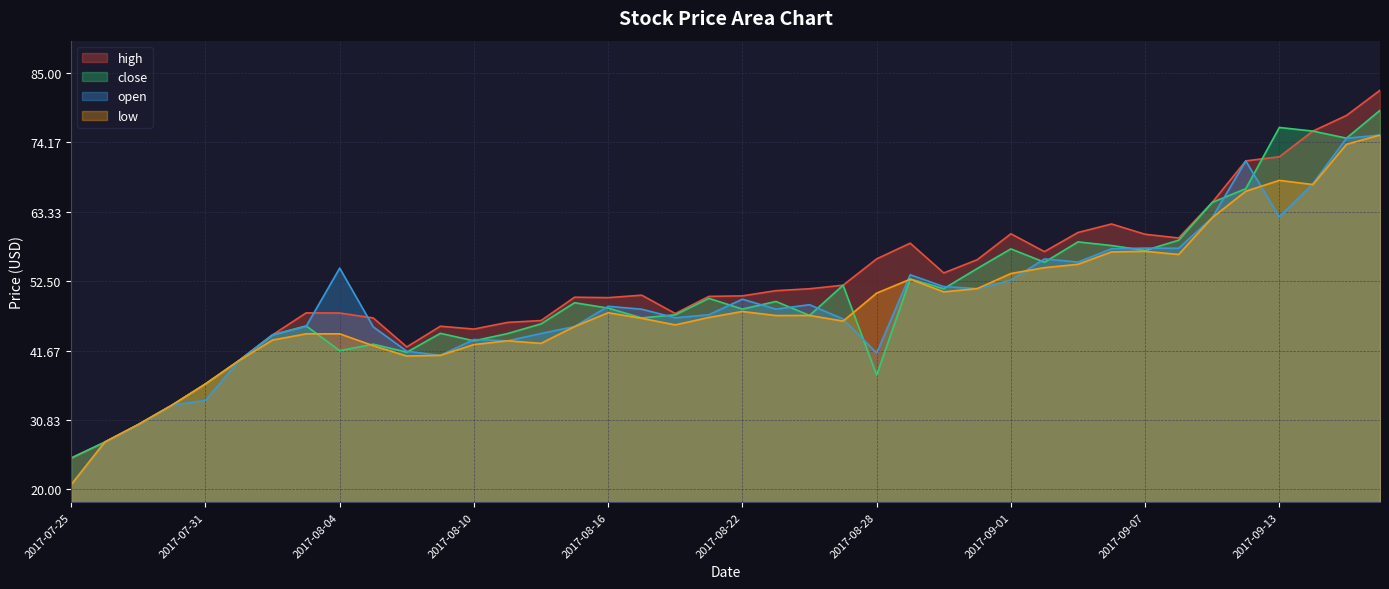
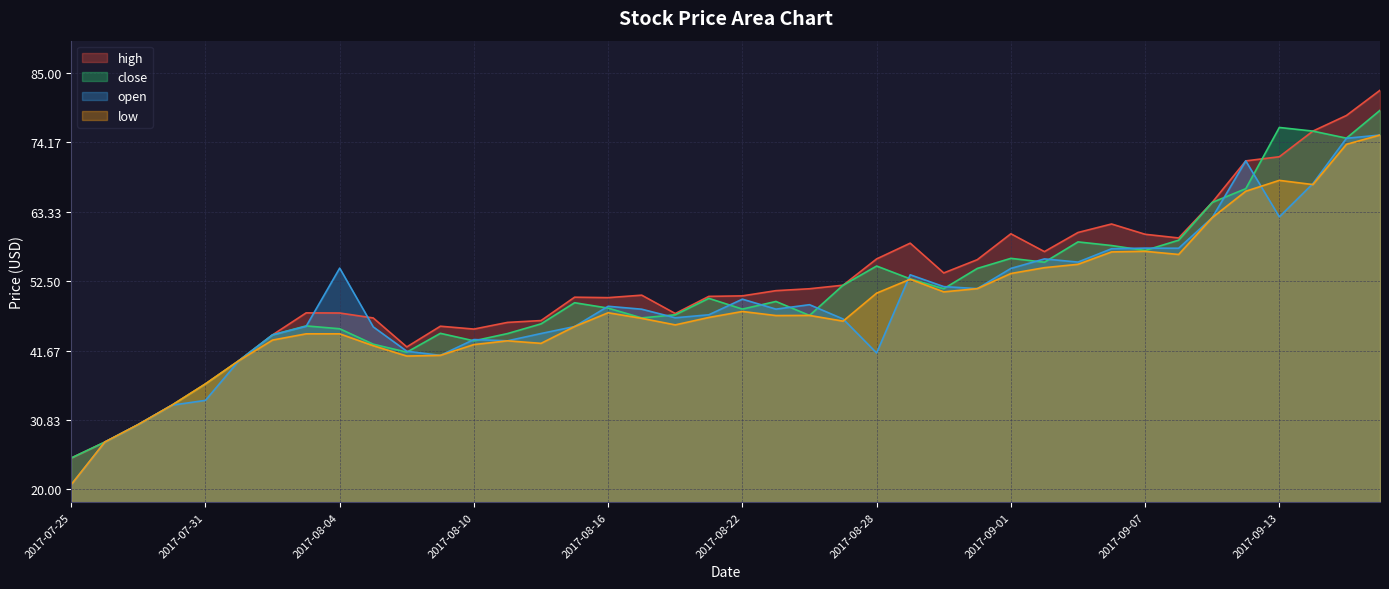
close, 2017-08-04: 42 -> 45
close, 2017-08-28: 38 -> 55
close, 2017-09-01: 58 -> 56
open, 2017-09-01: 53 -> 54
